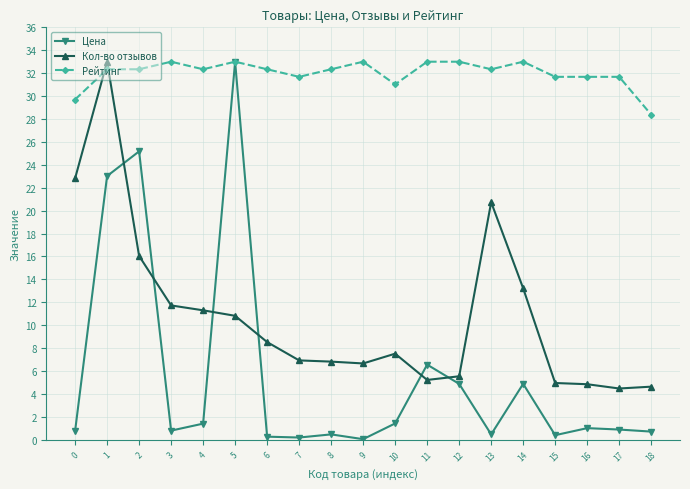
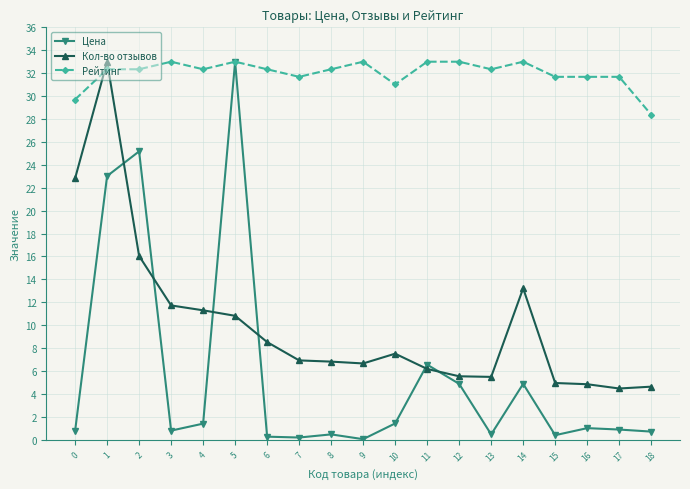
Кол-во отзывов, 11: 5.2 -> 6.2
Кол-во отзывов, 13: 20.7 -> 5.5
